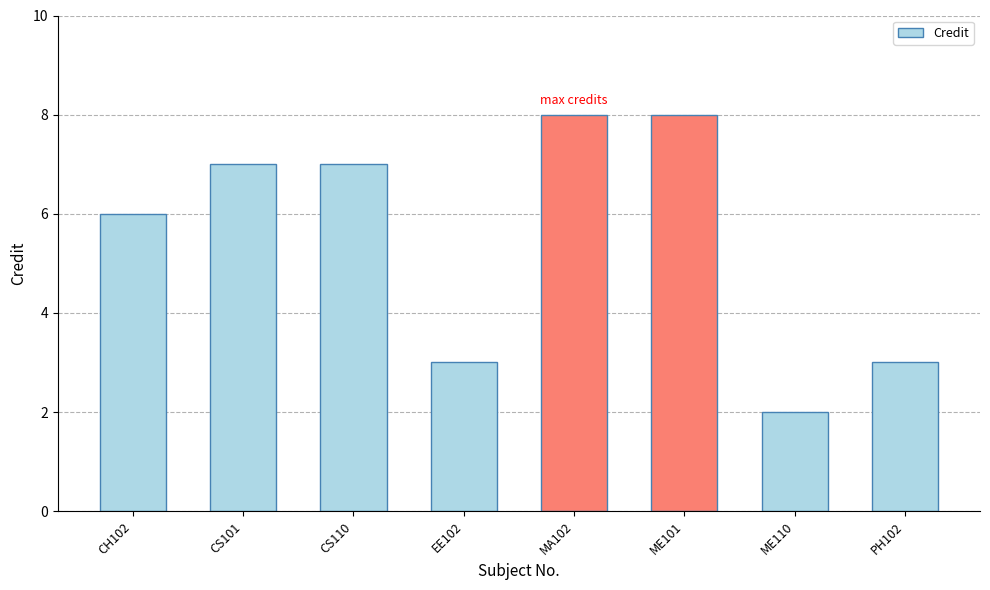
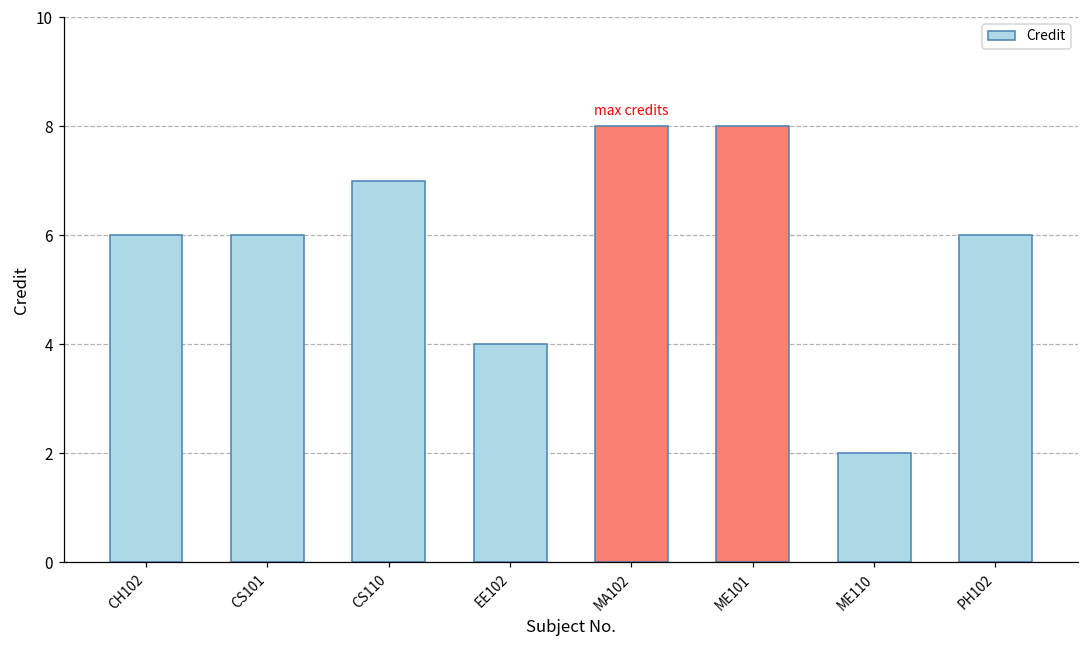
CS101: 7 -> 6
EE102: 3 -> 4
PH102: 3 -> 6
